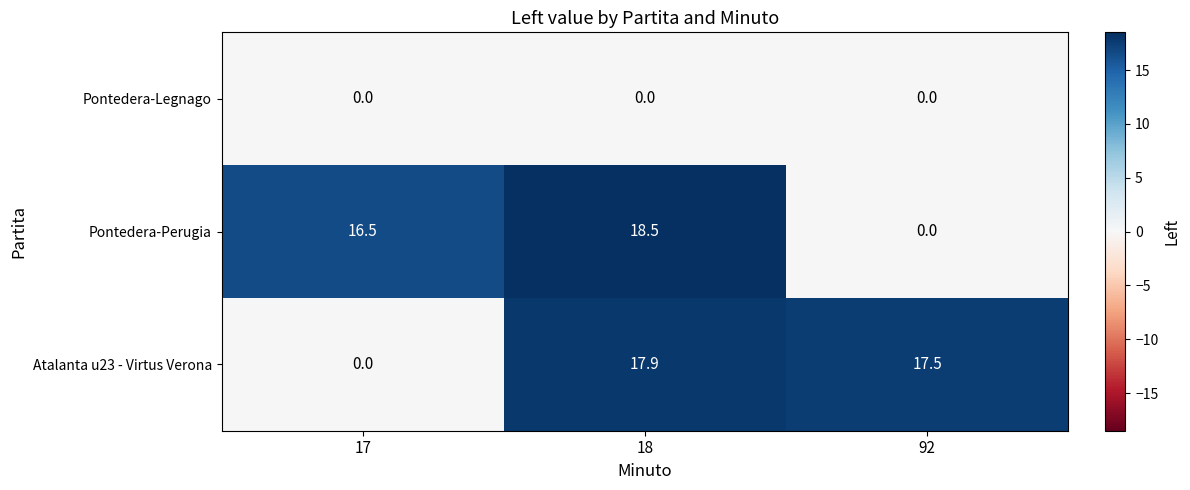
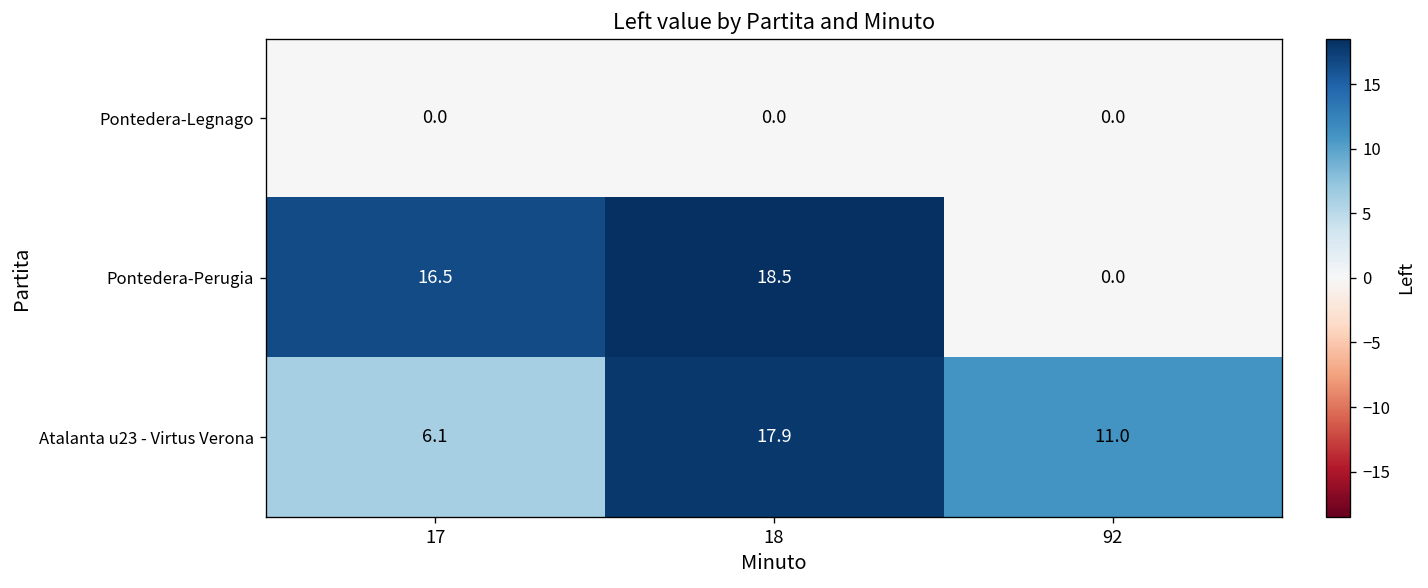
Atalanta u23 - Virtus Verona, 17: 0.0 -> 6.1
Atalanta u23 - Virtus Verona, 92: 17.5 -> 11.0
